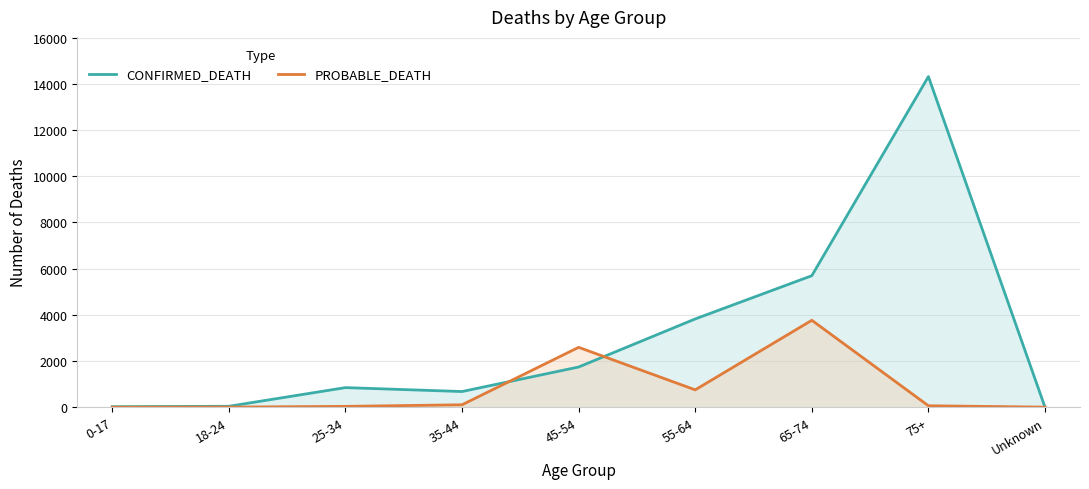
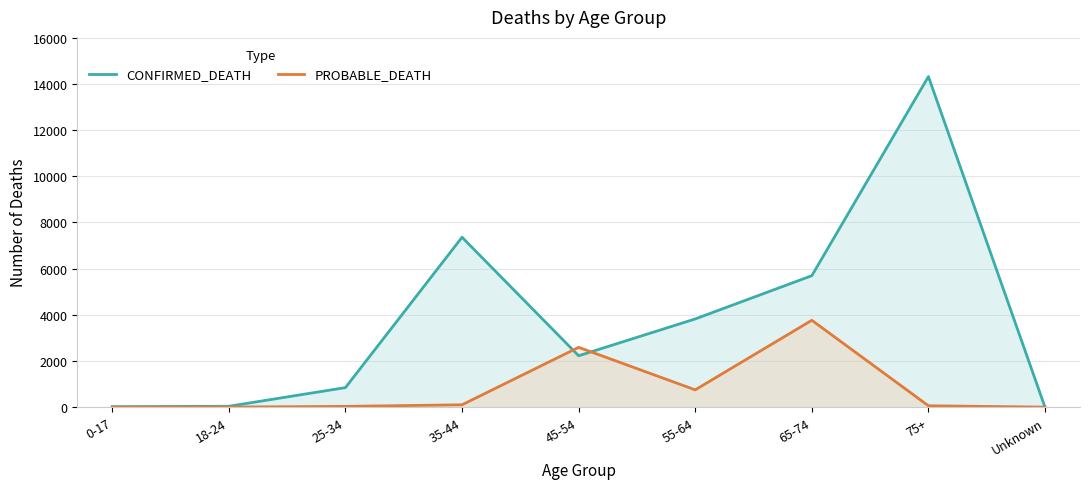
CONFIRMED_DEATH, 35-44: 700 -> 7400
CONFIRMED_DEATH, 45-54: 1700 -> 2200
